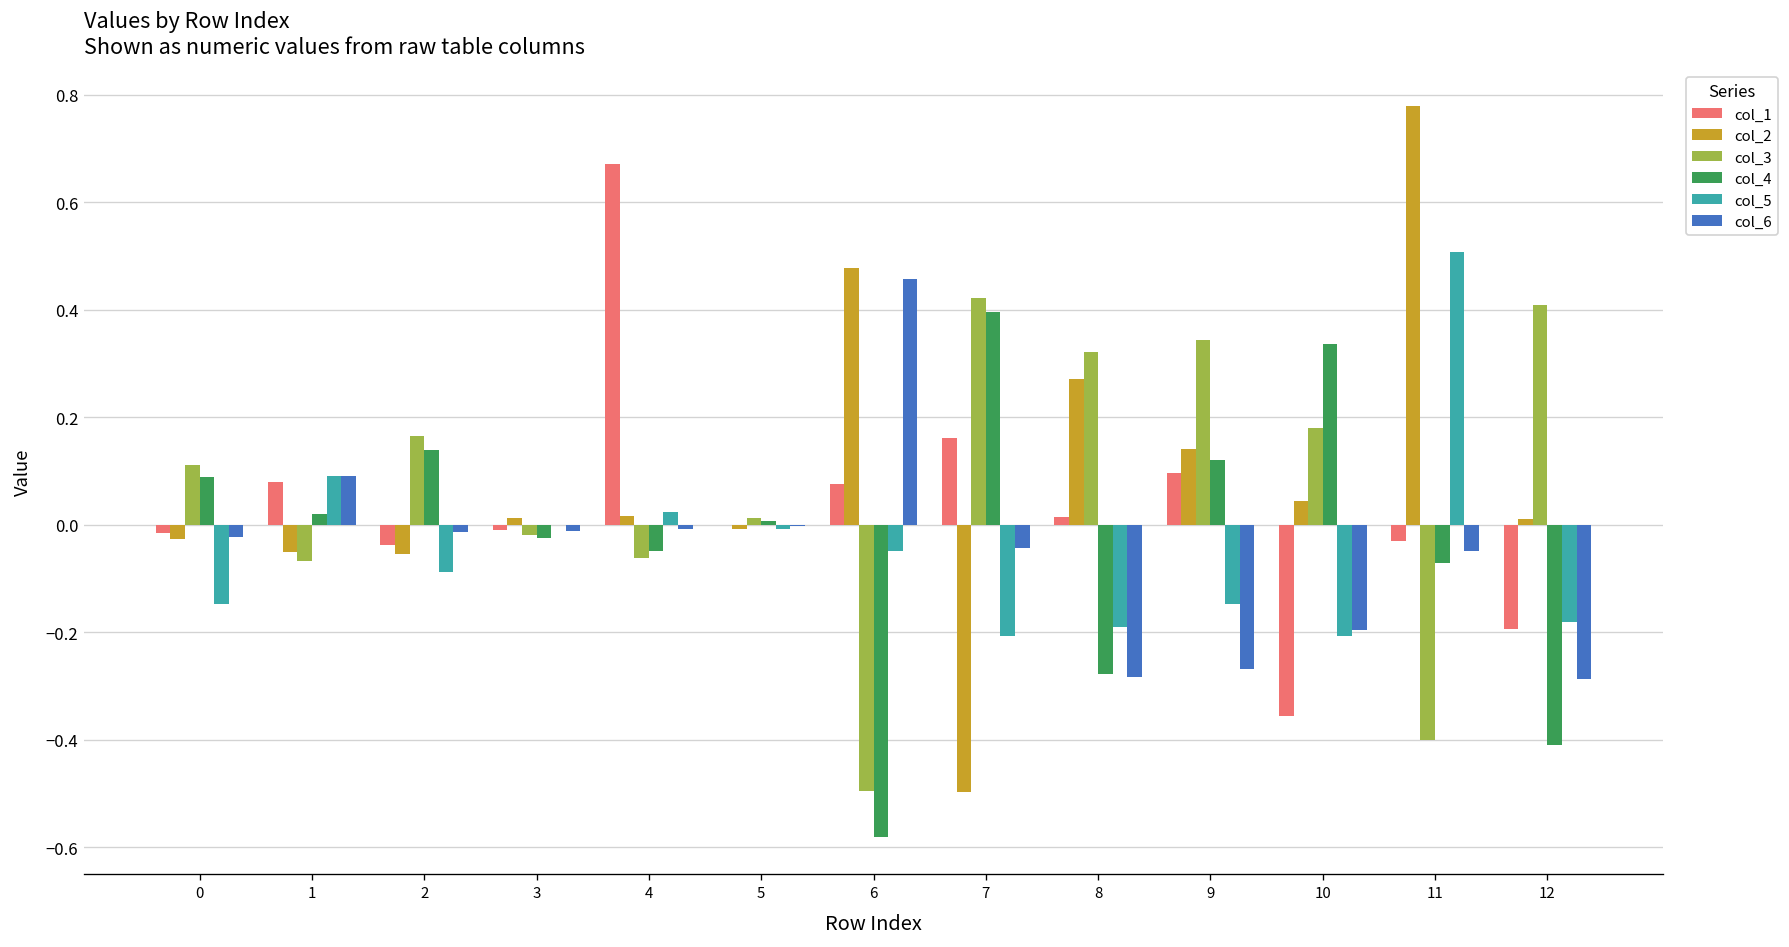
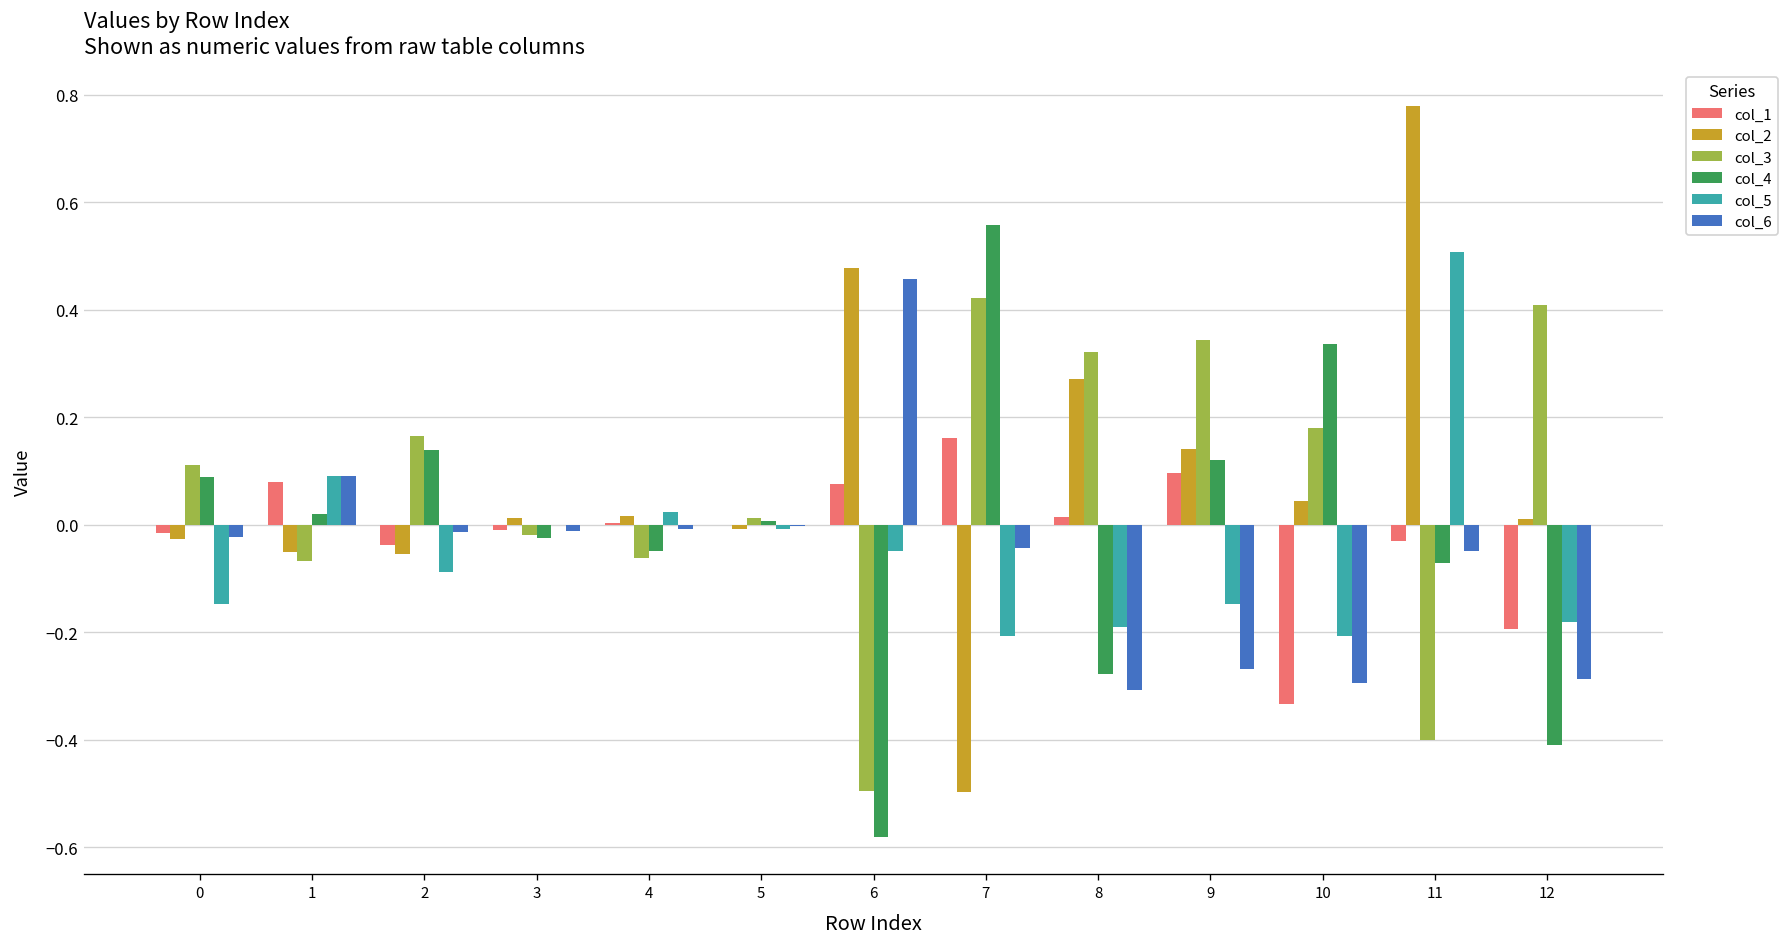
col_1, 4: 0.67 -> 0.00
col_4, 7: 0.40 -> 0.56
col_6, 8: -0.28 -> -0.31
col_1, 10: -0.36 -> -0.33
col_6, 10: -0.20 -> -0.29
